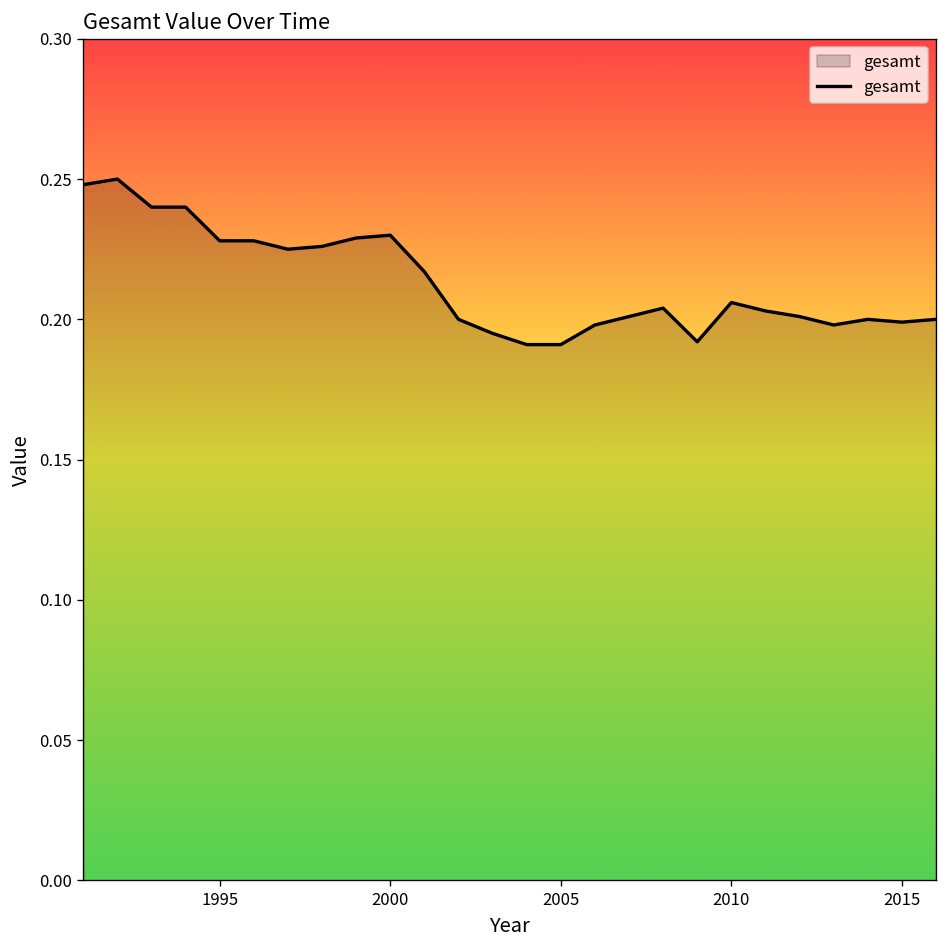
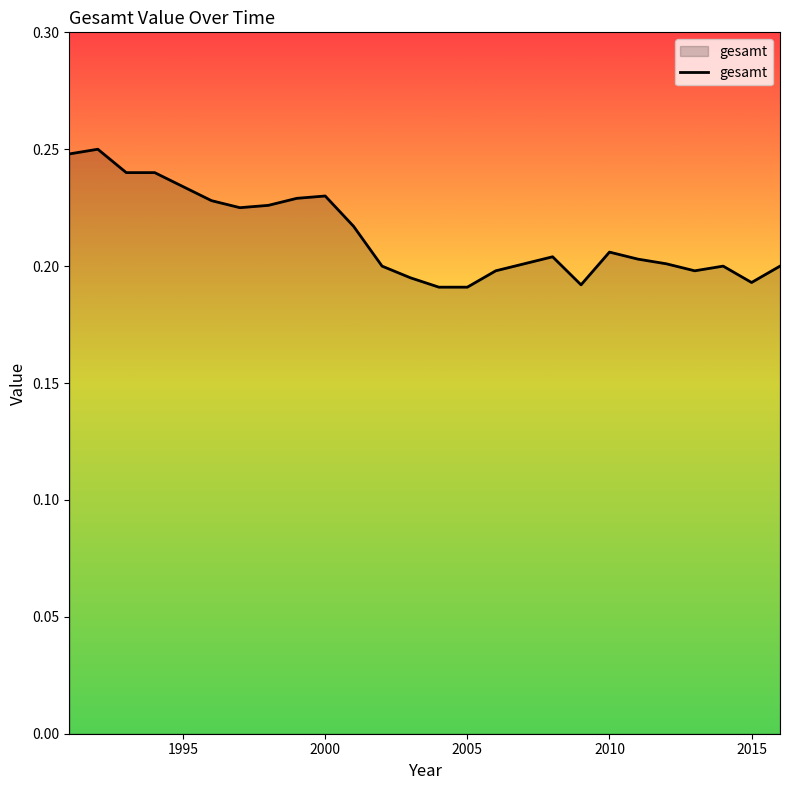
1995: 0.228 -> 0.234
2015: 0.199 -> 0.193
